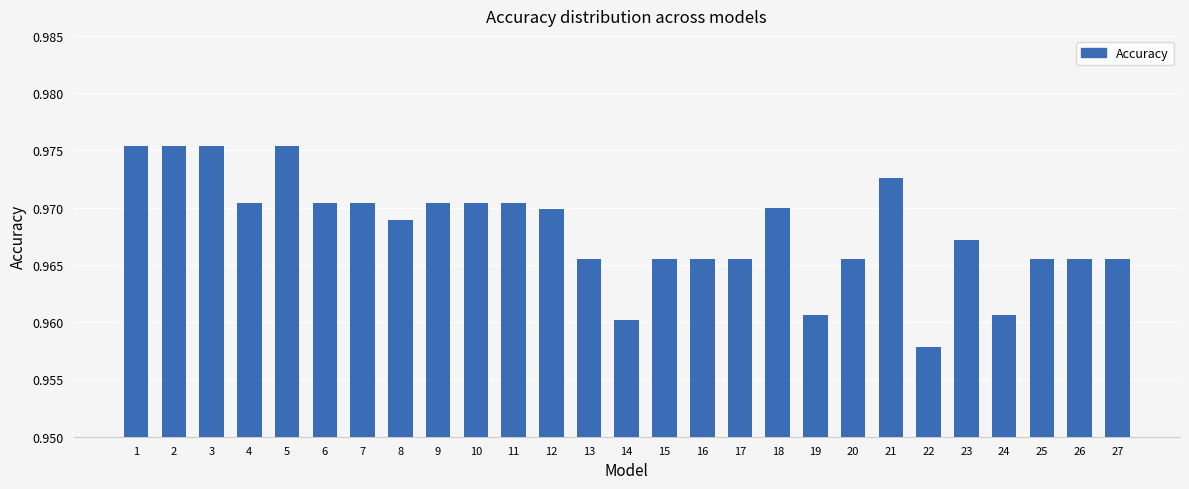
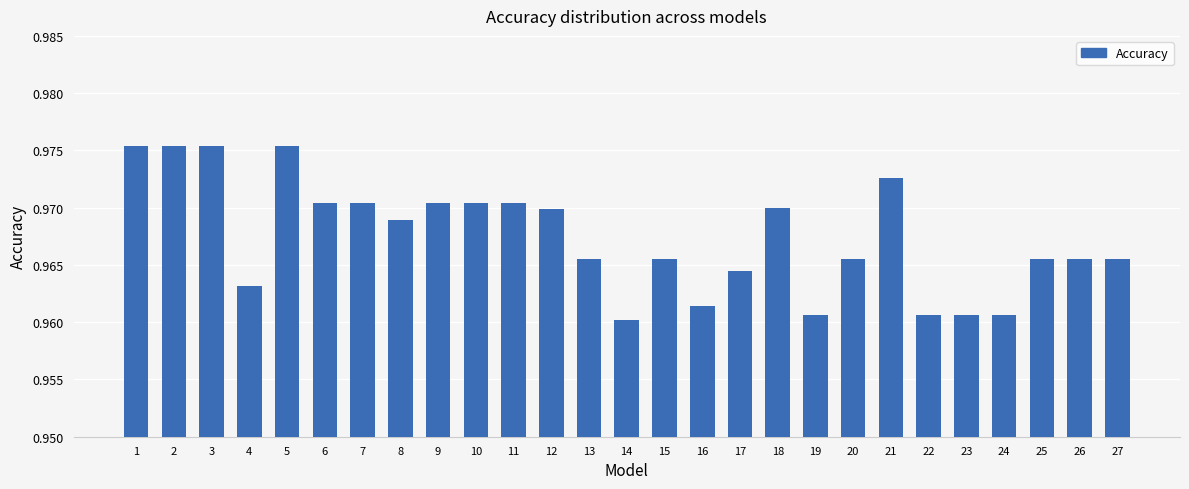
4: 0.9704 -> 0.9632
16: 0.9655 -> 0.9614
17: 0.9655 -> 0.9645
22: 0.9578 -> 0.9606
23: 0.9672 -> 0.9606
